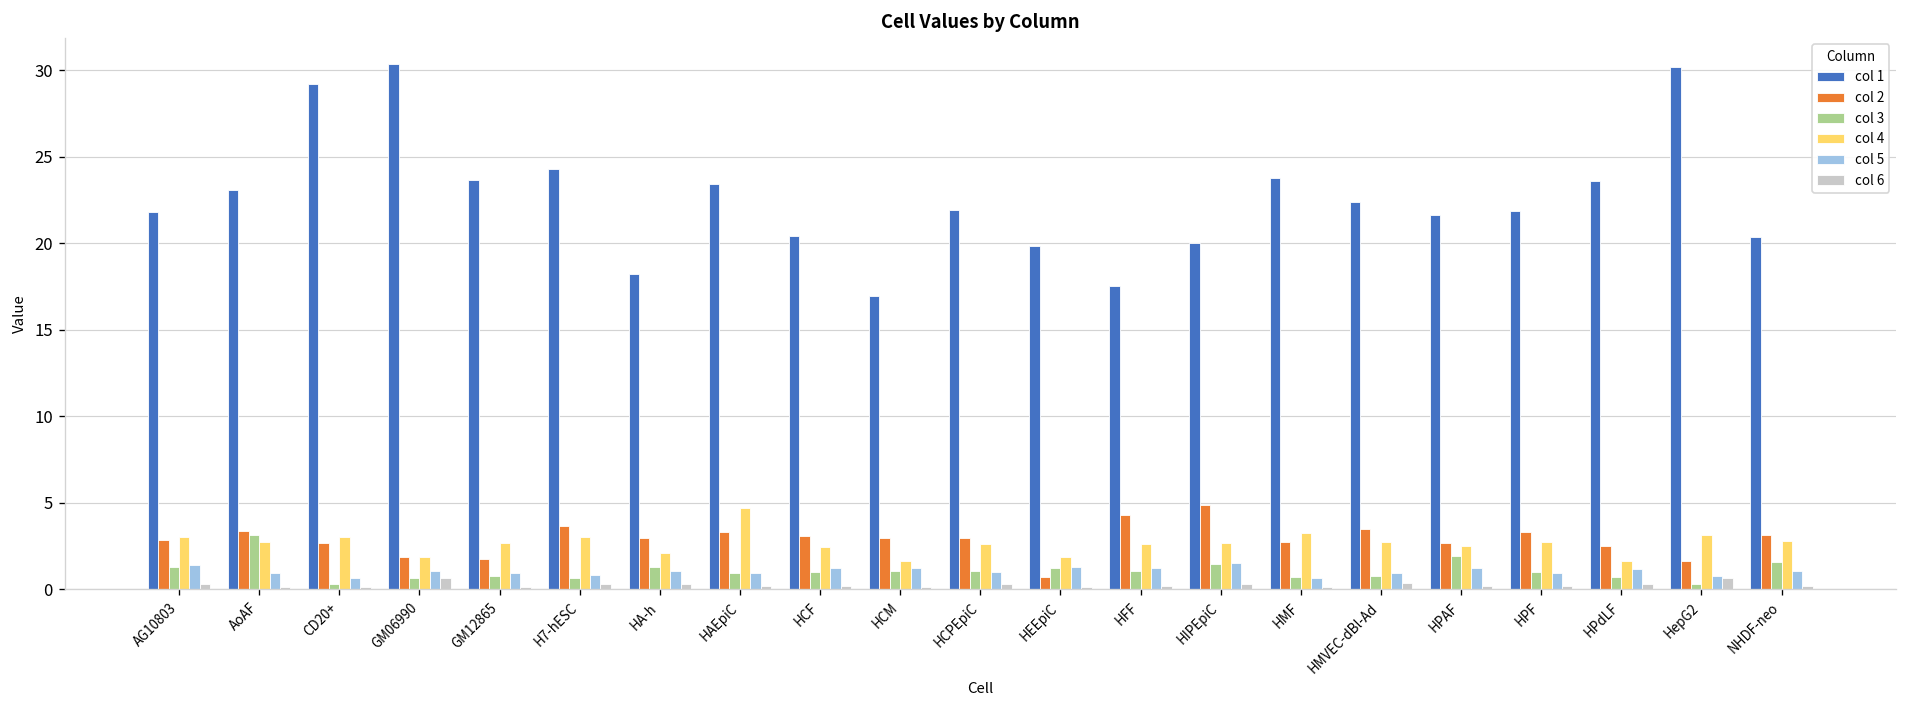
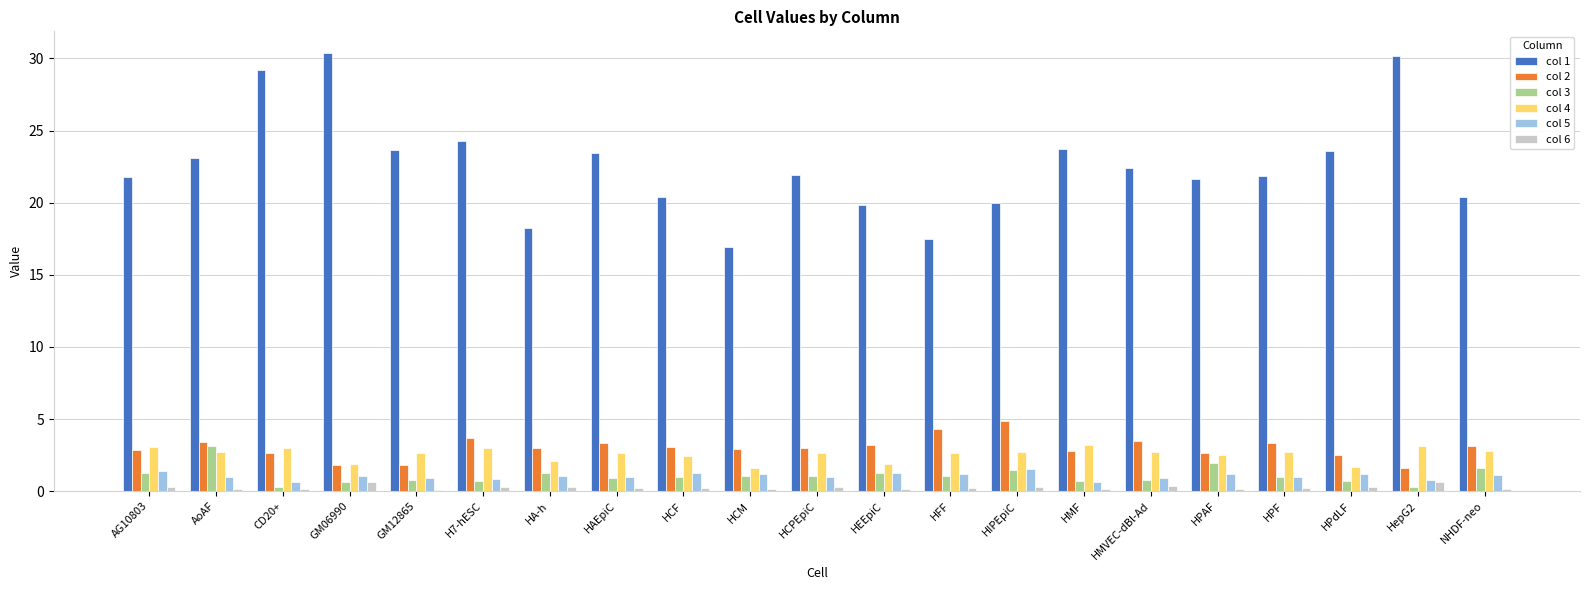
col 4, HAEpiC: 4.7 -> 2.6
col 2, HEEpiC: 0.7 -> 3.2
